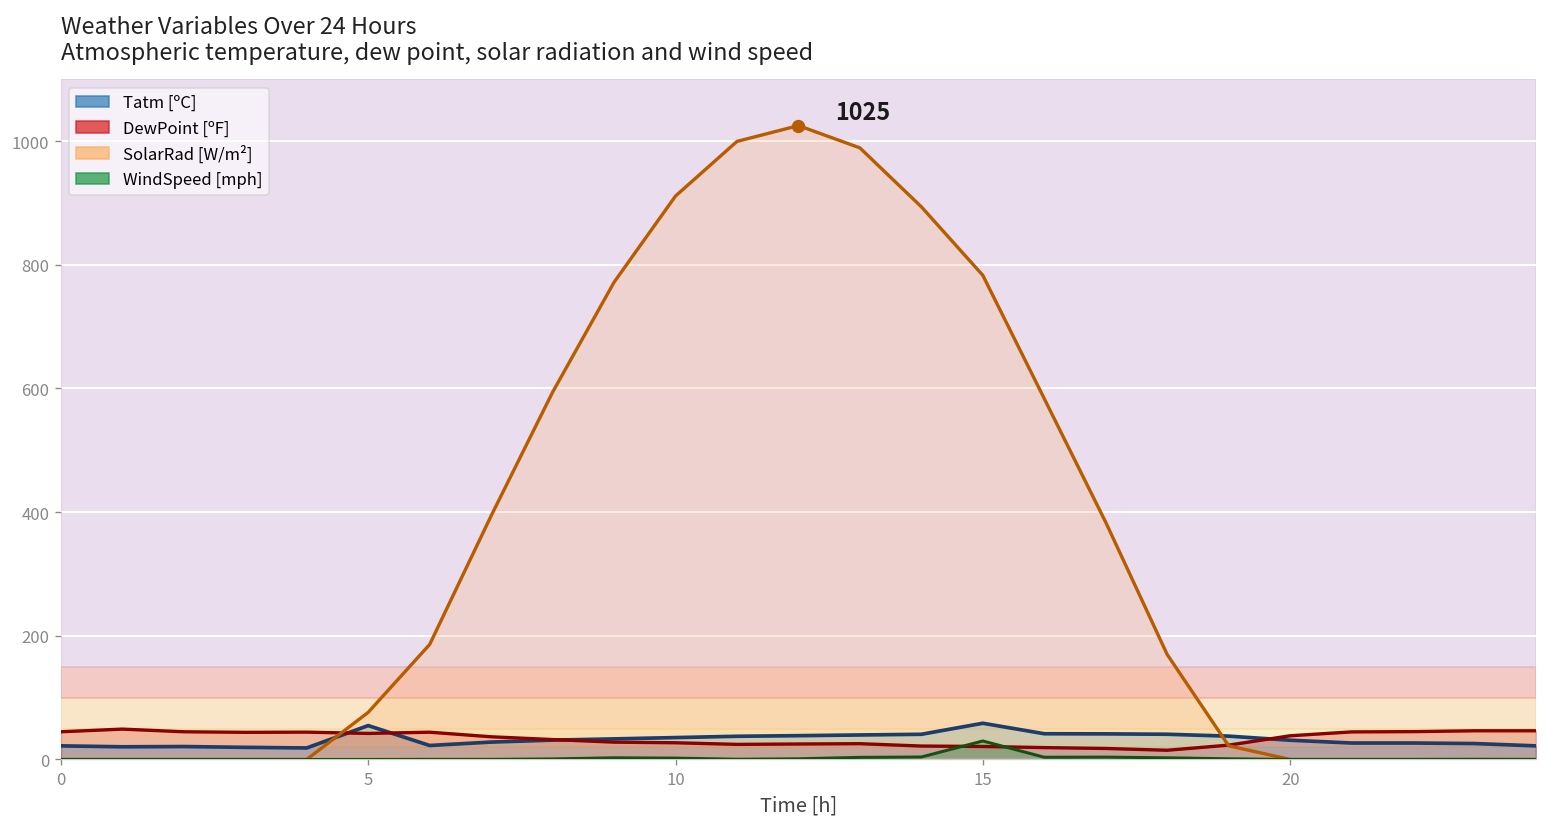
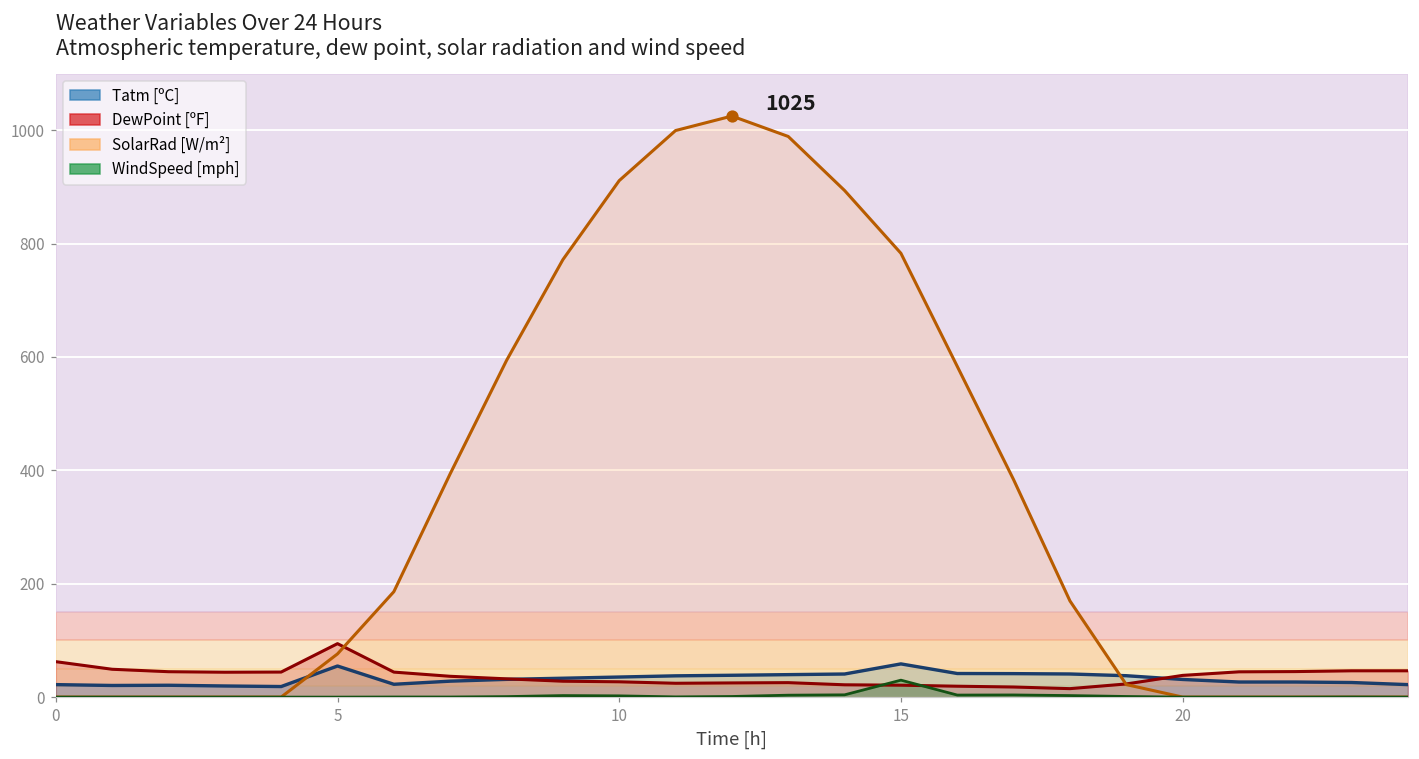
DewPoint [ºF], 0: 40 -> 60
DewPoint [ºF], 5: 40 -> 90
